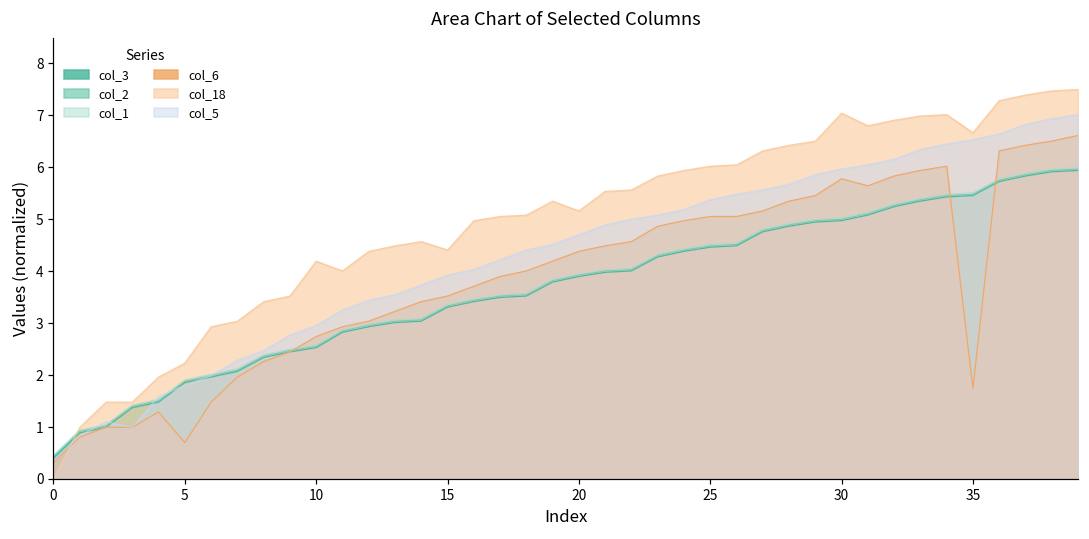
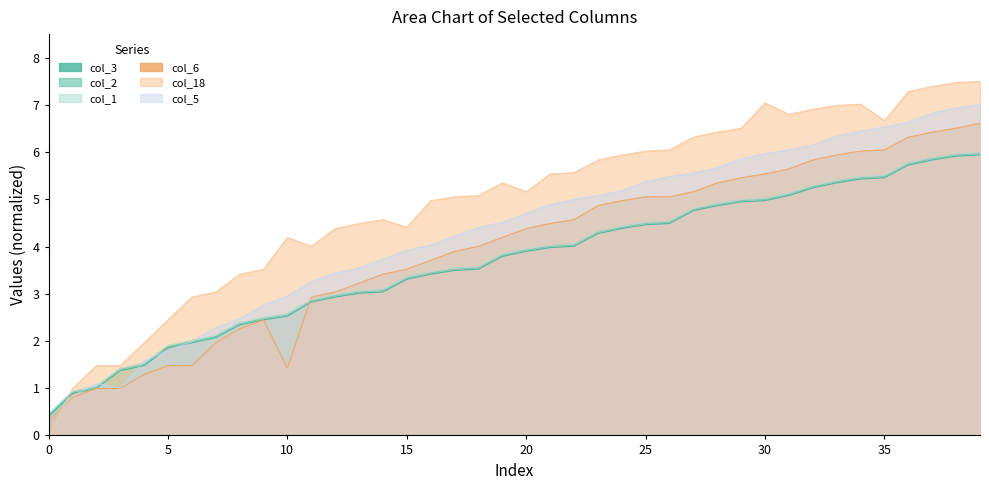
col_6, 5: 0.7 -> 1.5
col_18, 5: 2.2 -> 2.4
col_6, 10: 2.7 -> 1.4
col_6, 30: 5.8 -> 5.5
col_6, 35: 1.7 -> 6.0
